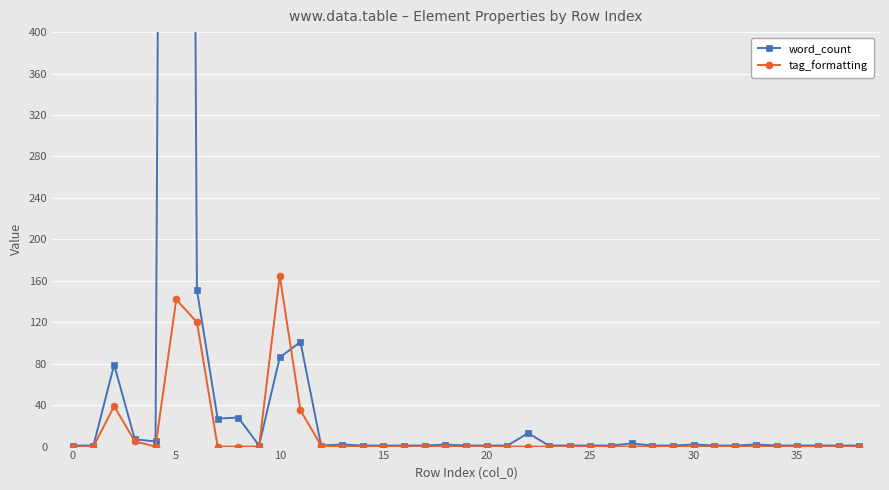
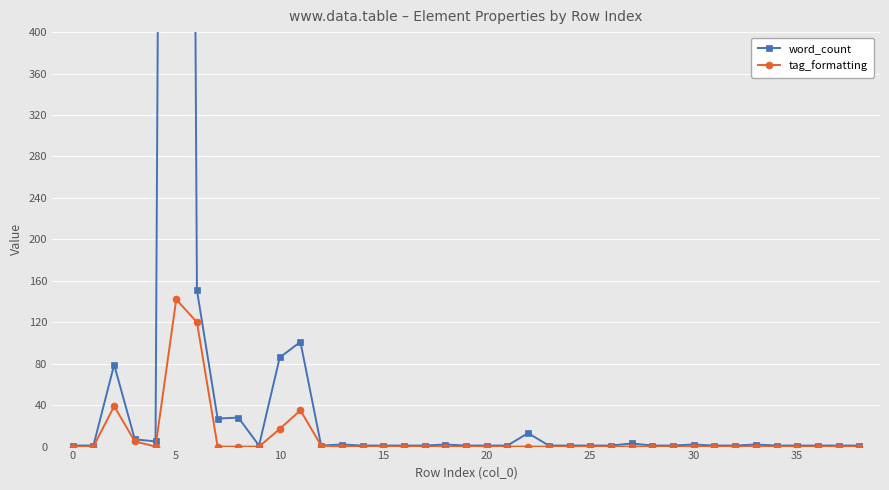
tag_formatting, 10: 165 -> 17
